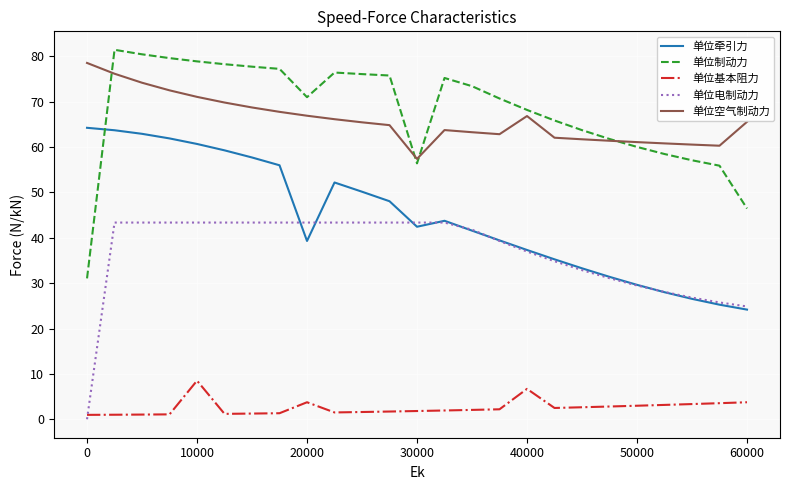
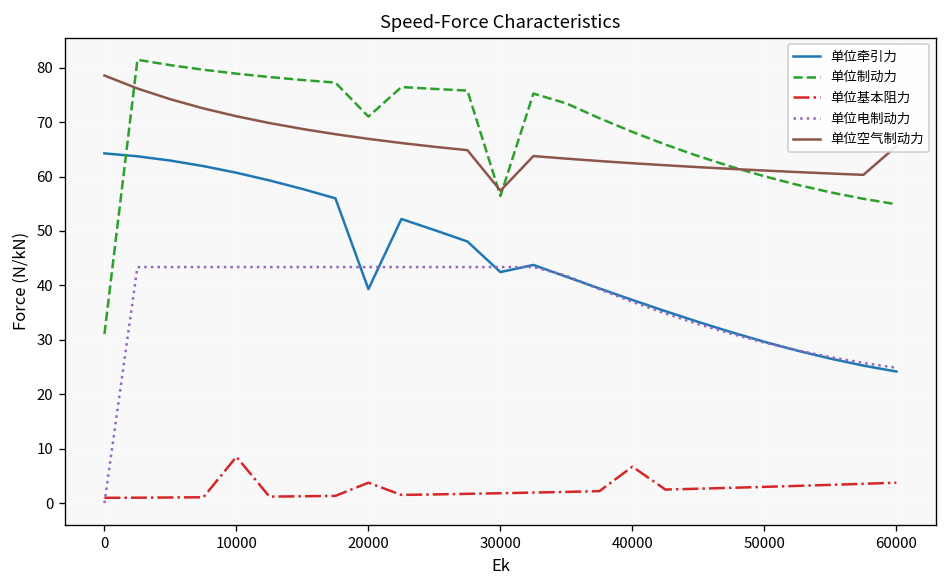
单位空气制动力, 40000: 67 -> 62
单位制动力, 60000: 46 -> 55
